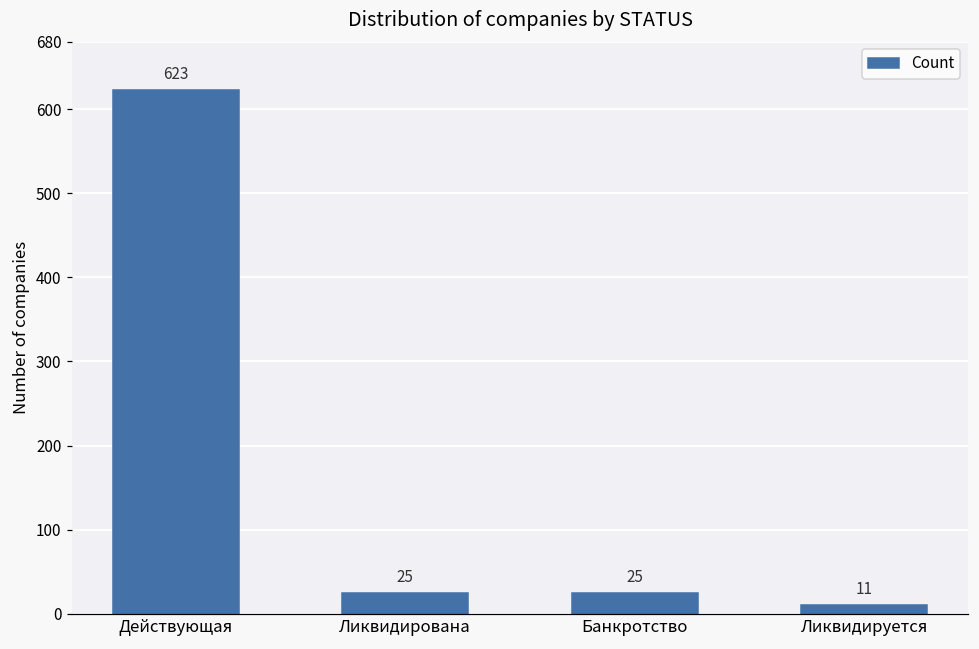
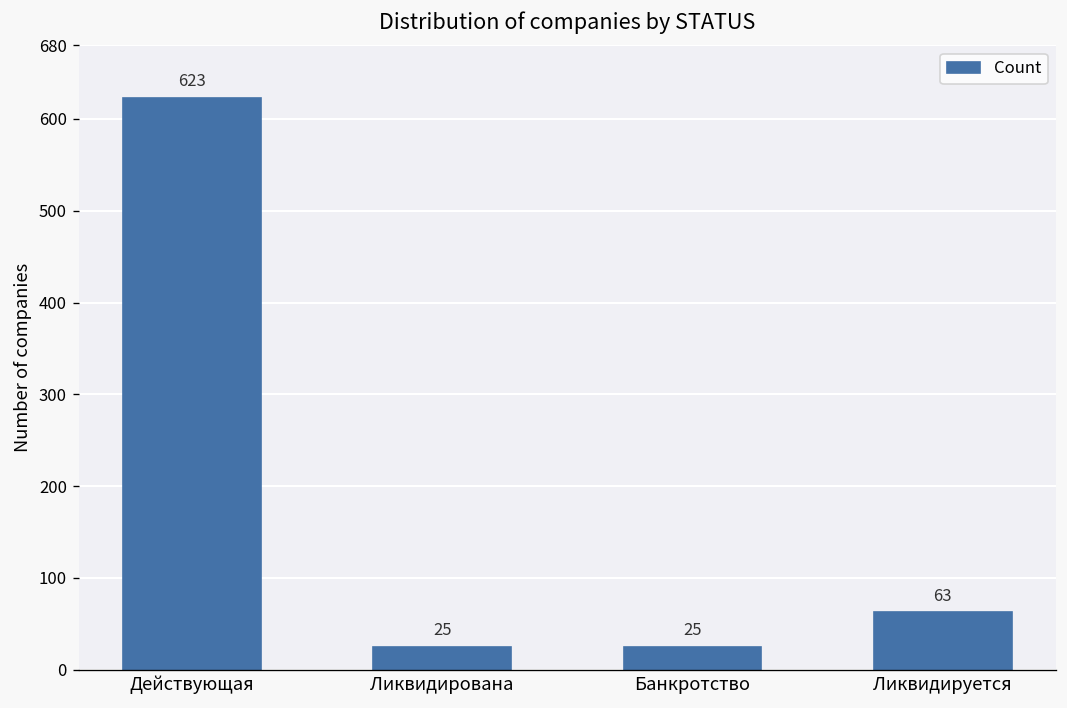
Ликвидируется: 11 -> 63
